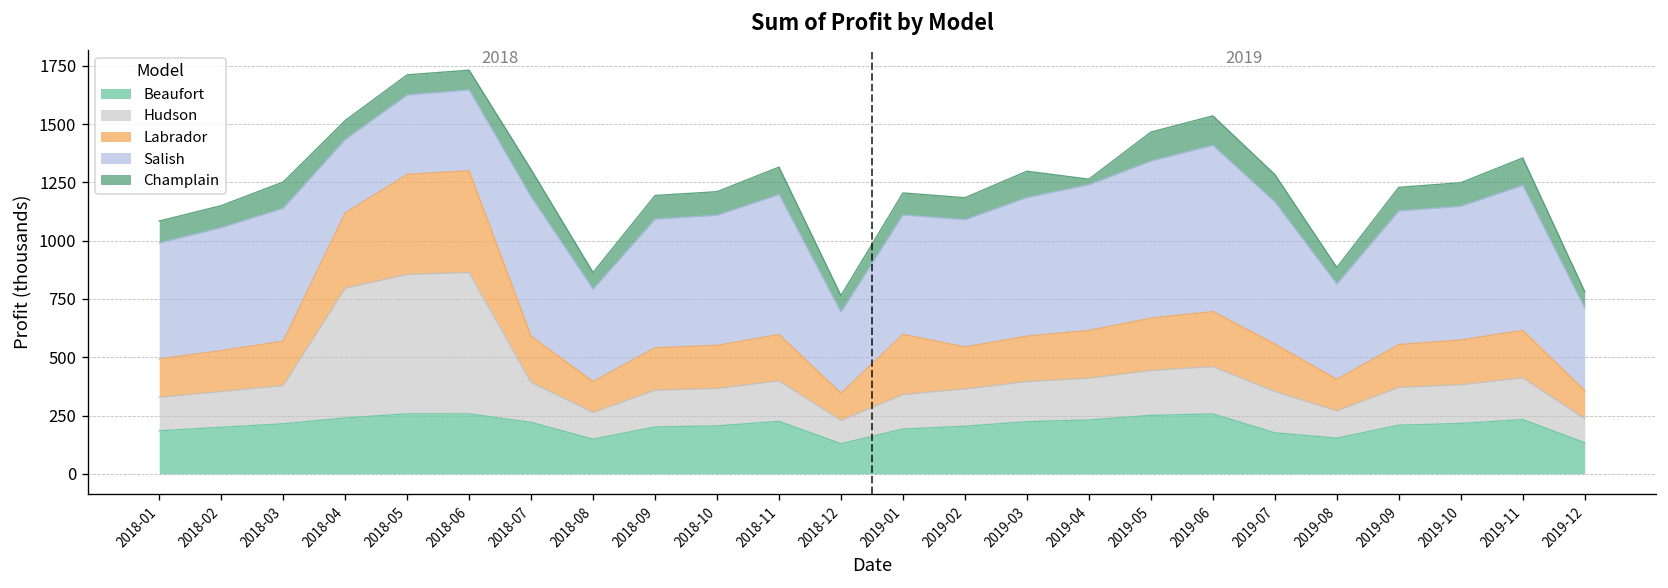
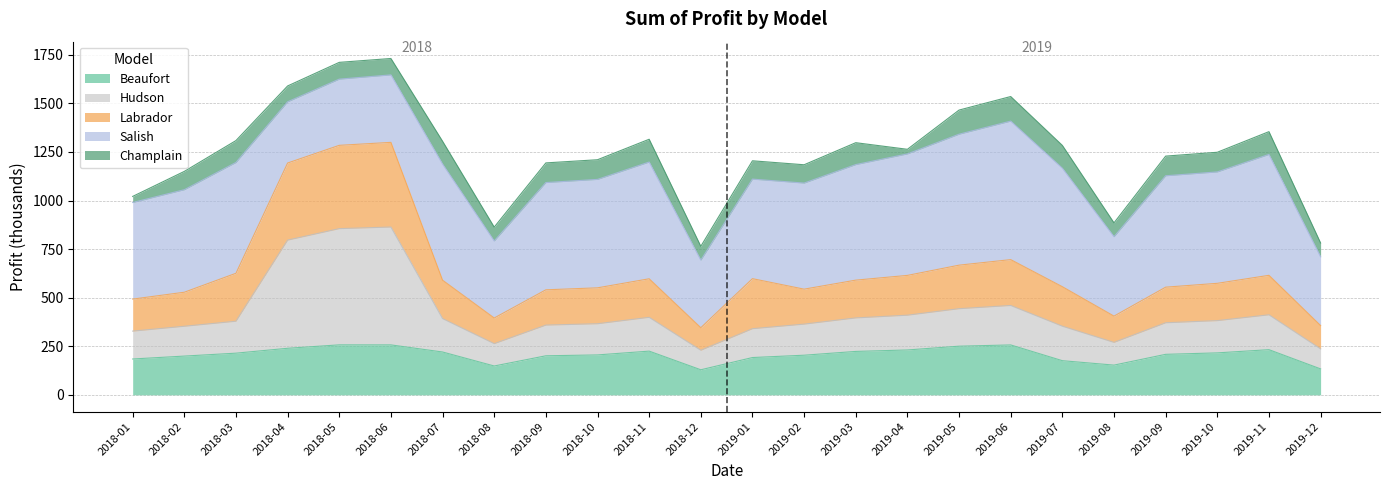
Champlain, 2018-01: 90 -> 30
Labrador, 2018-03: 190 -> 250
Labrador, 2018-04: 320 -> 400
